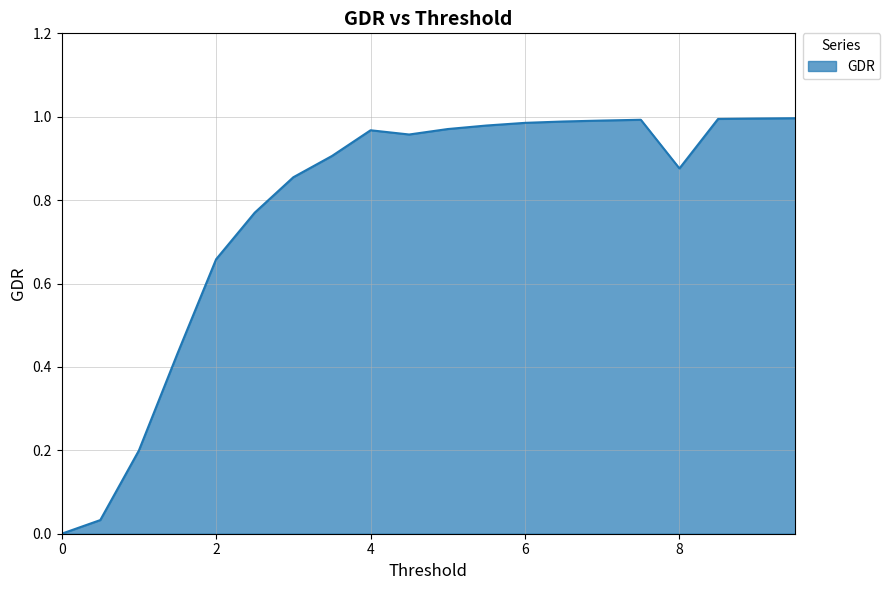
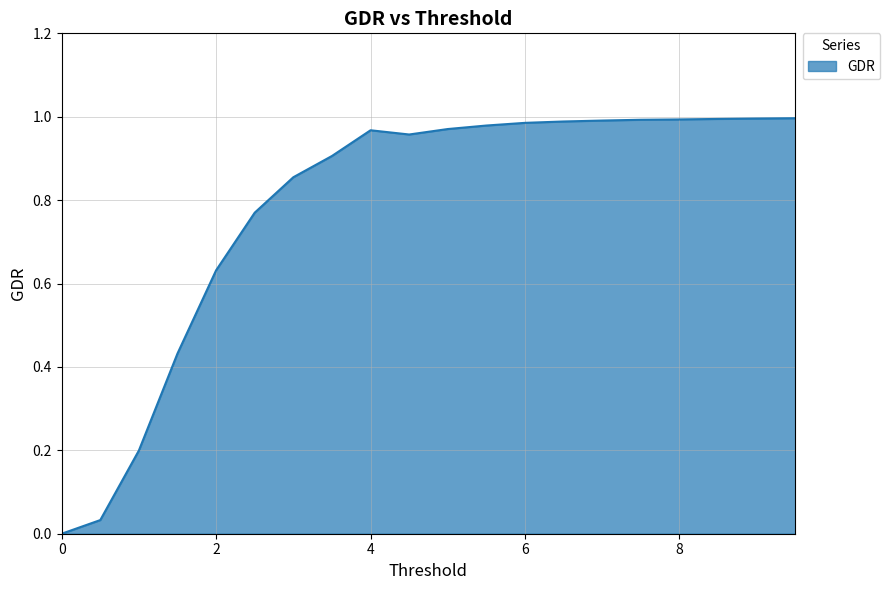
2: 0.66 -> 0.63
8: 0.88 -> 0.99
